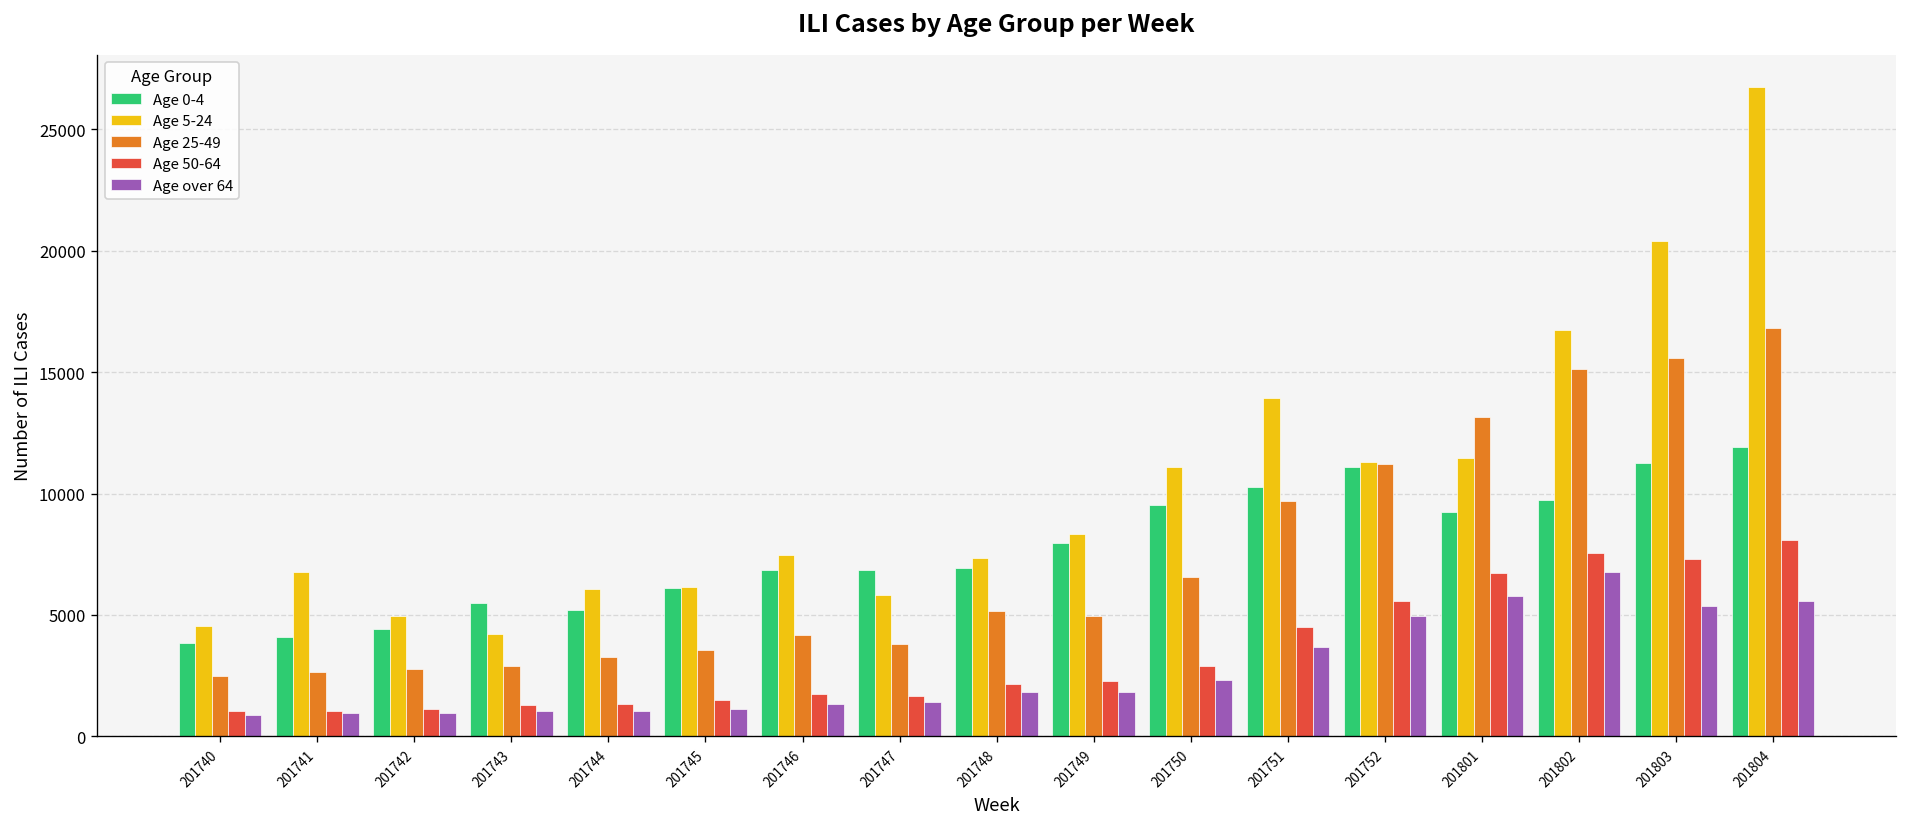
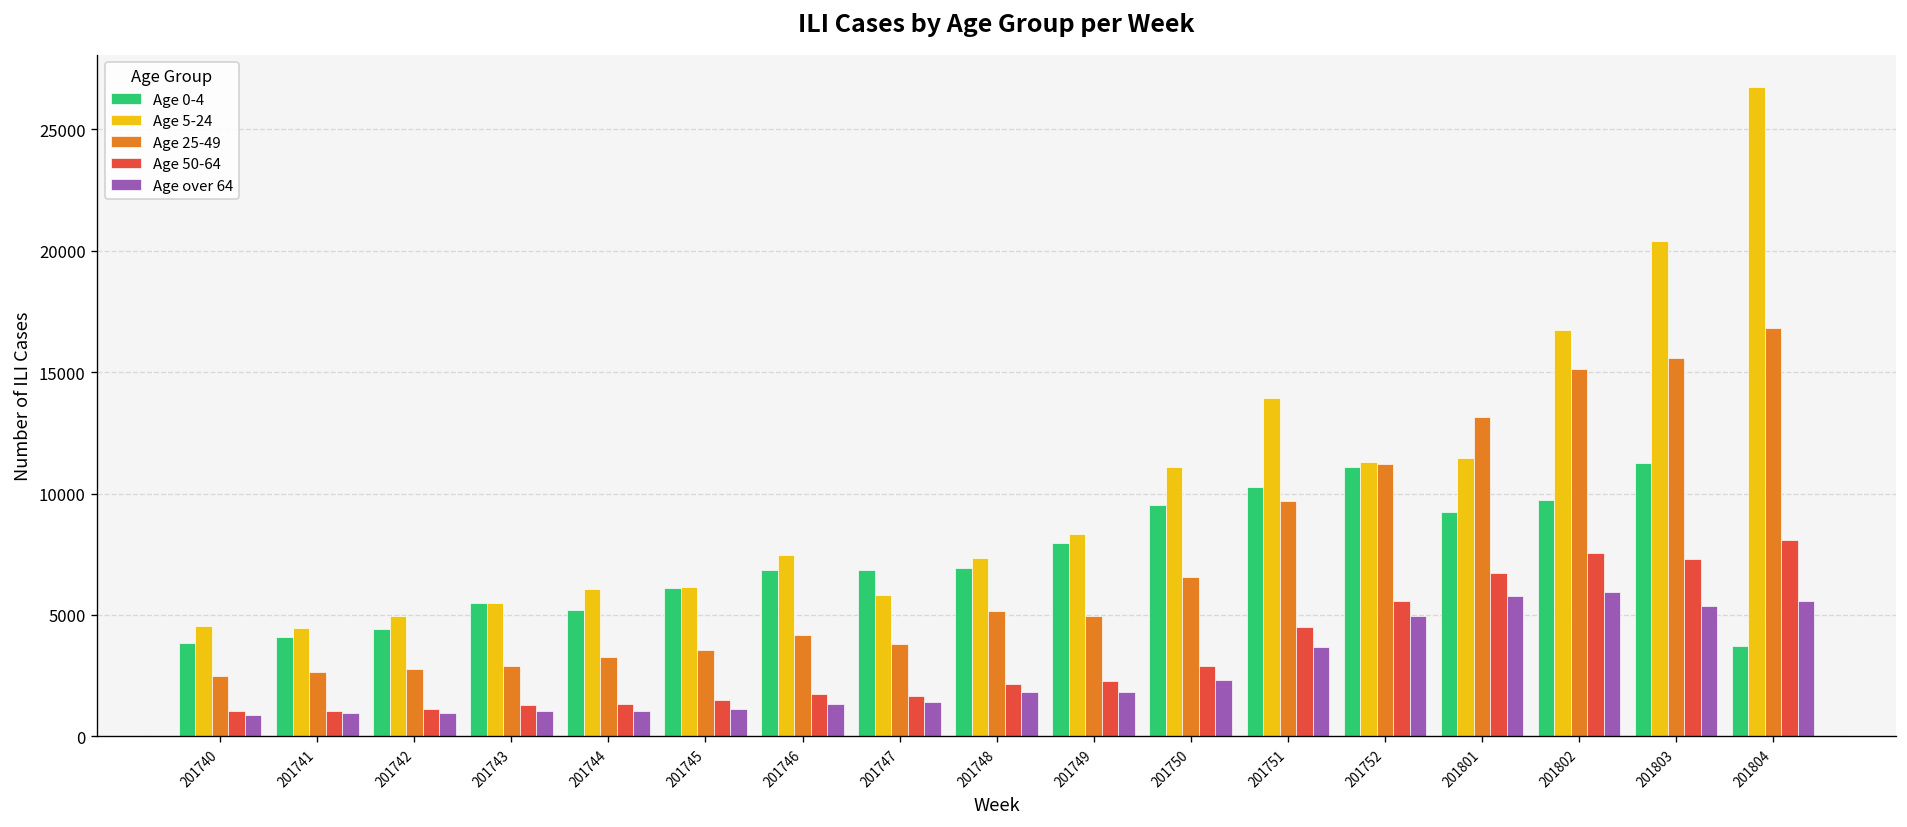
Age 5-24, 201741: 6800 -> 4400
Age 5-24, 201743: 4200 -> 5500
Age over 64, 201802: 6800 -> 6000
Age 0-4, 201804: 11900 -> 3700
